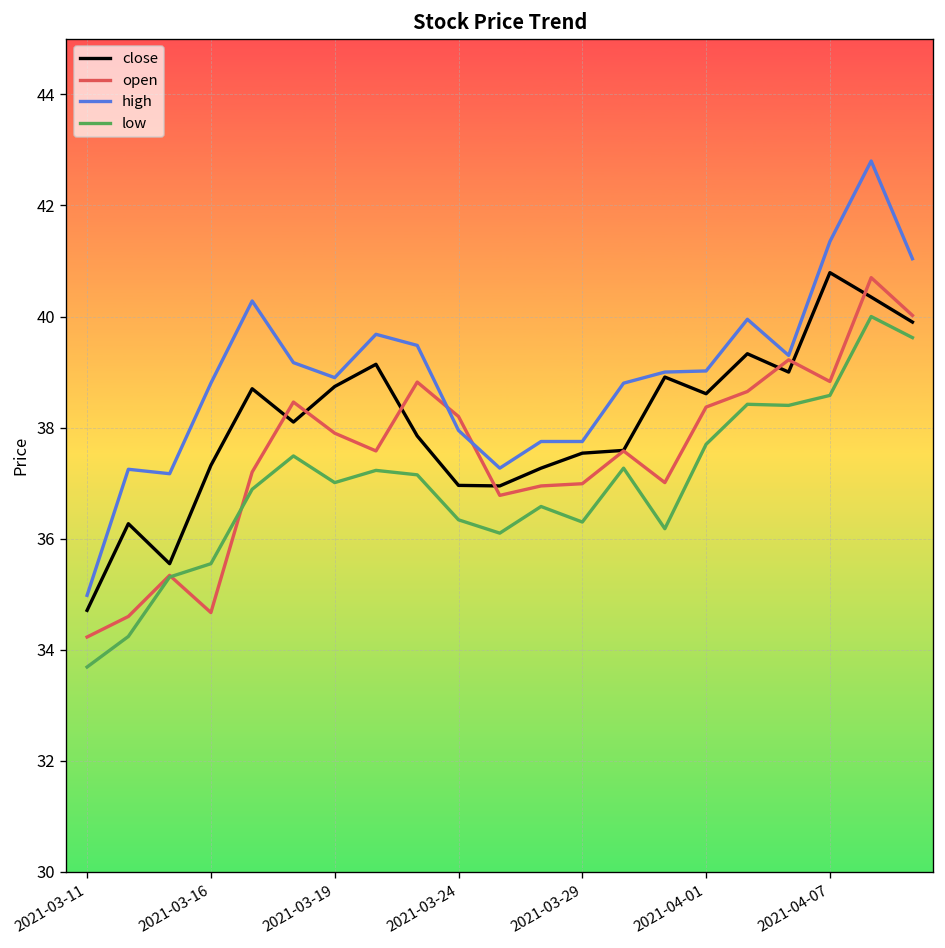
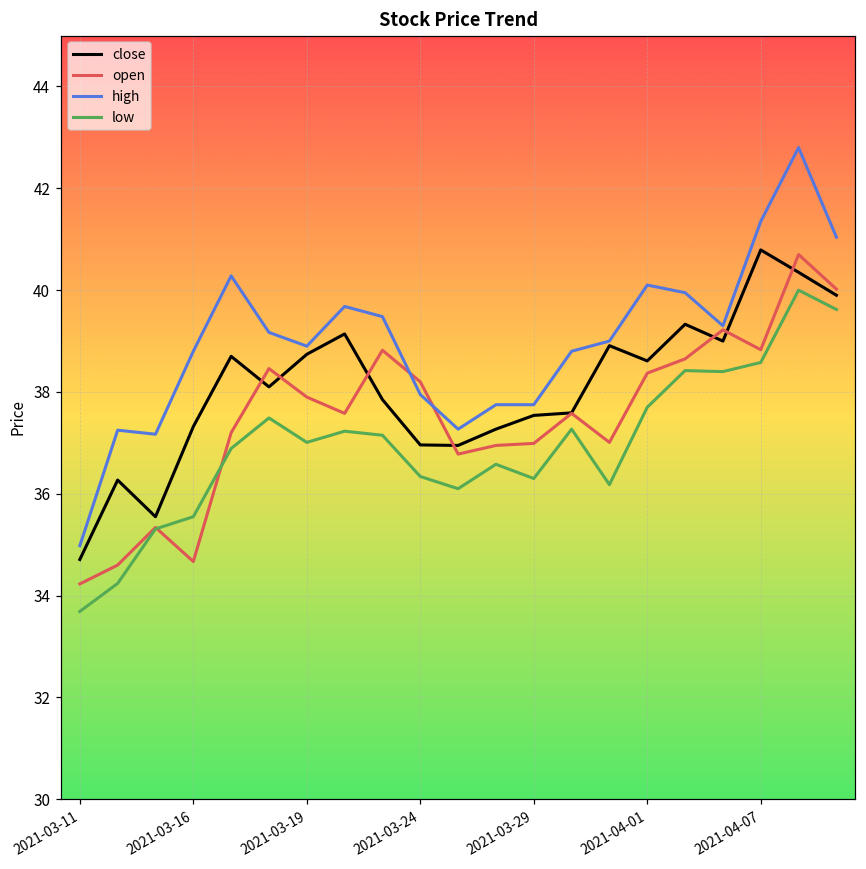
high, 2021-04-01: 39.0 -> 40.1
